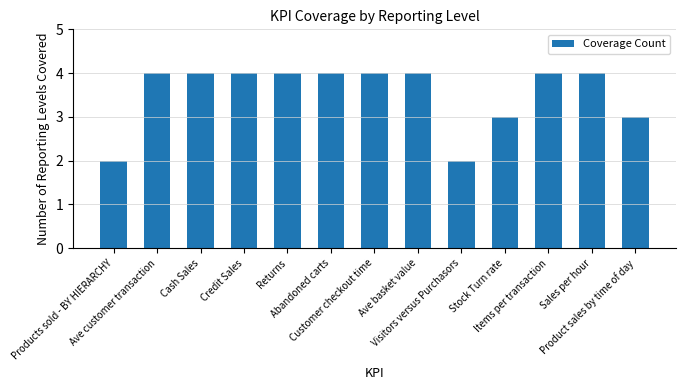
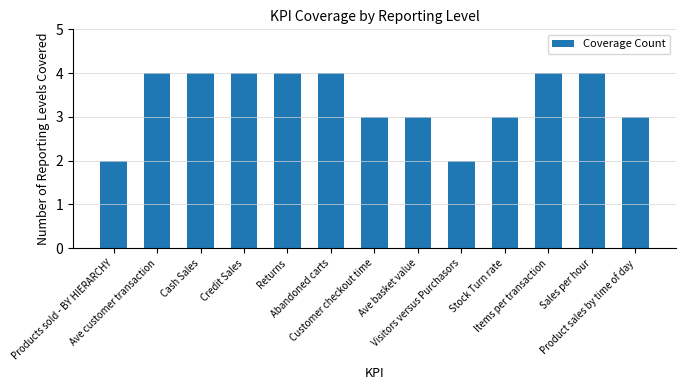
Customer checkout time: 4 -> 3
Ave basket value: 4 -> 3
